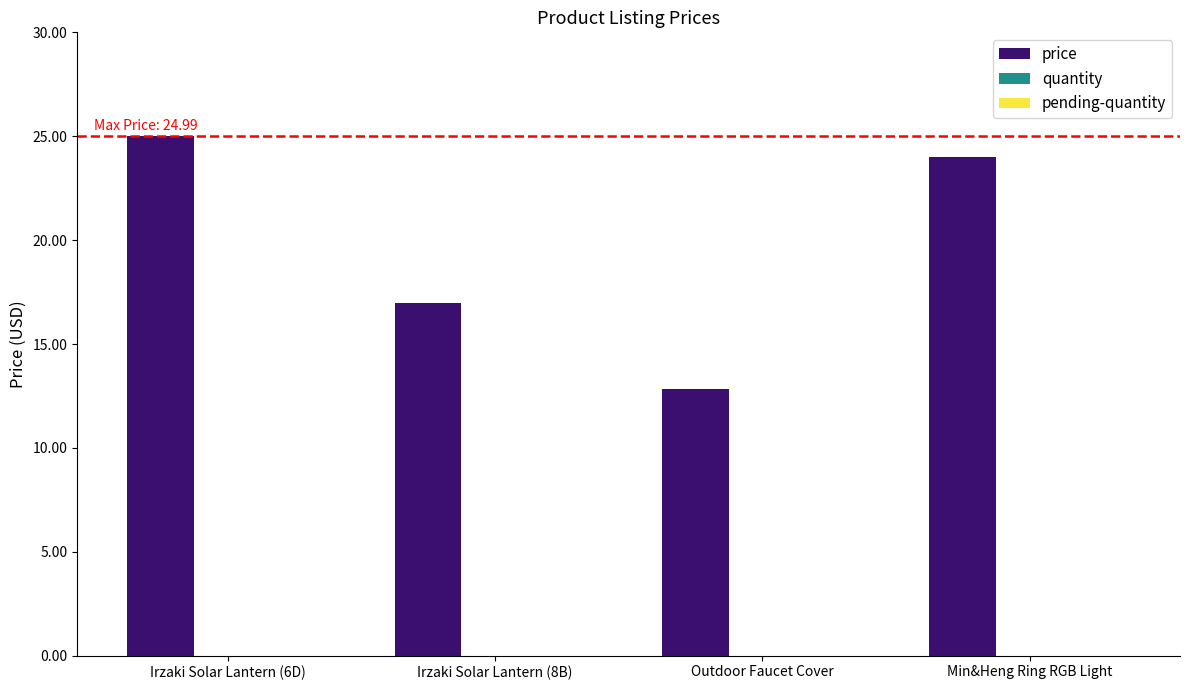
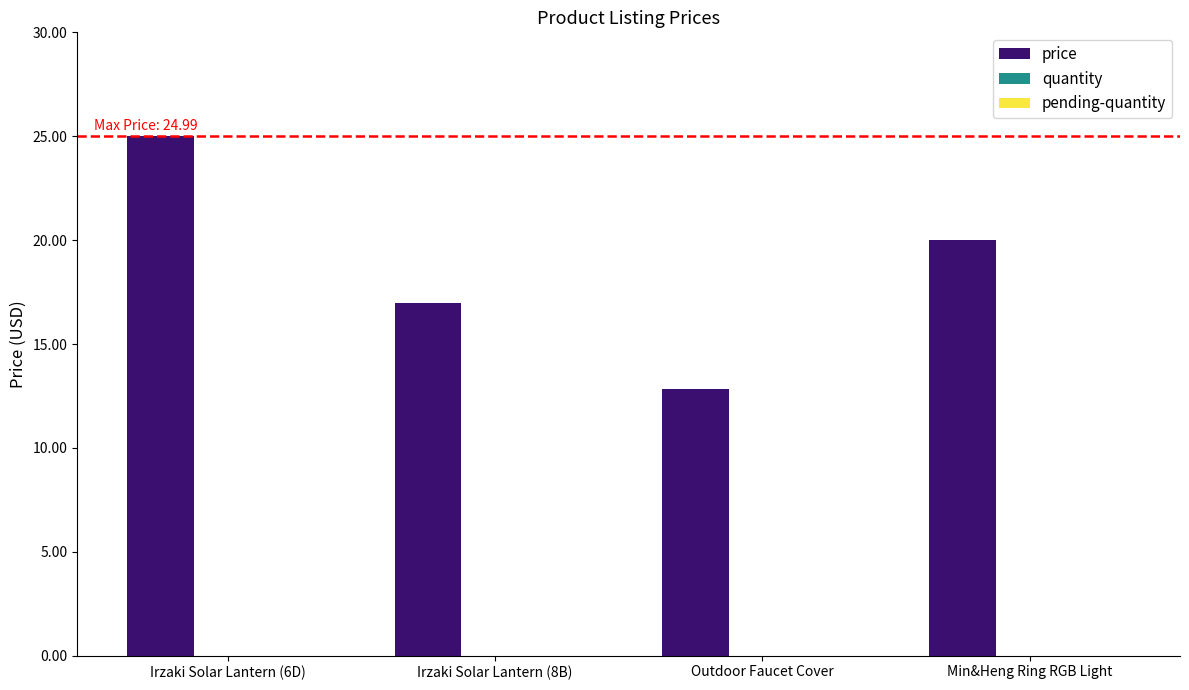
price, Min&Heng Ring RGB Light: 24.0 -> 20.0
